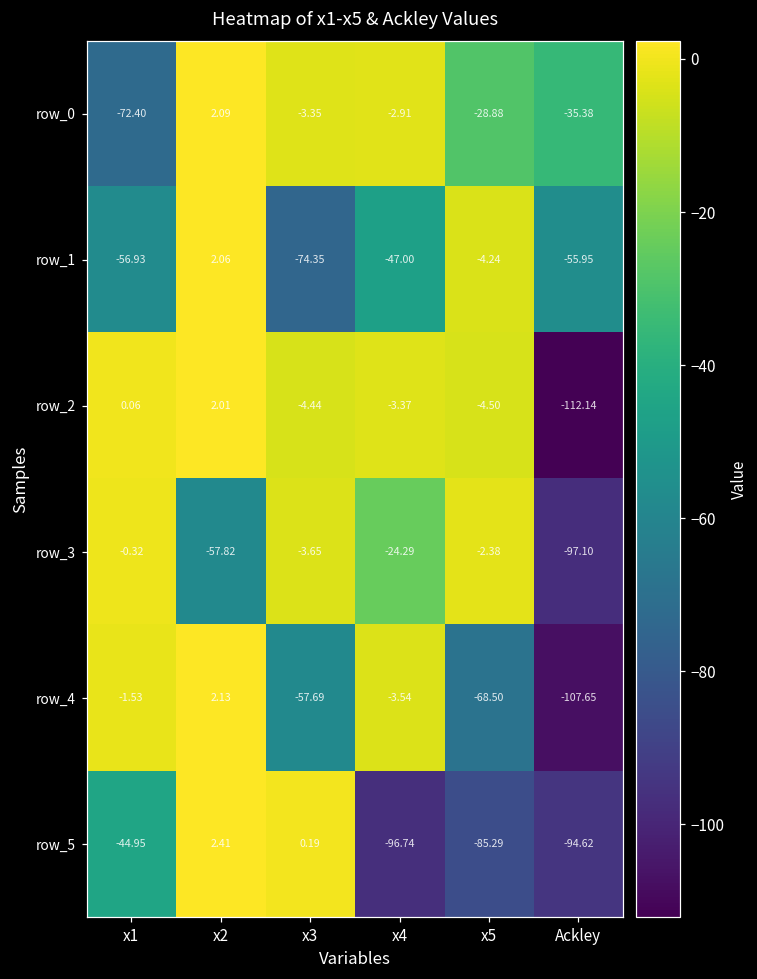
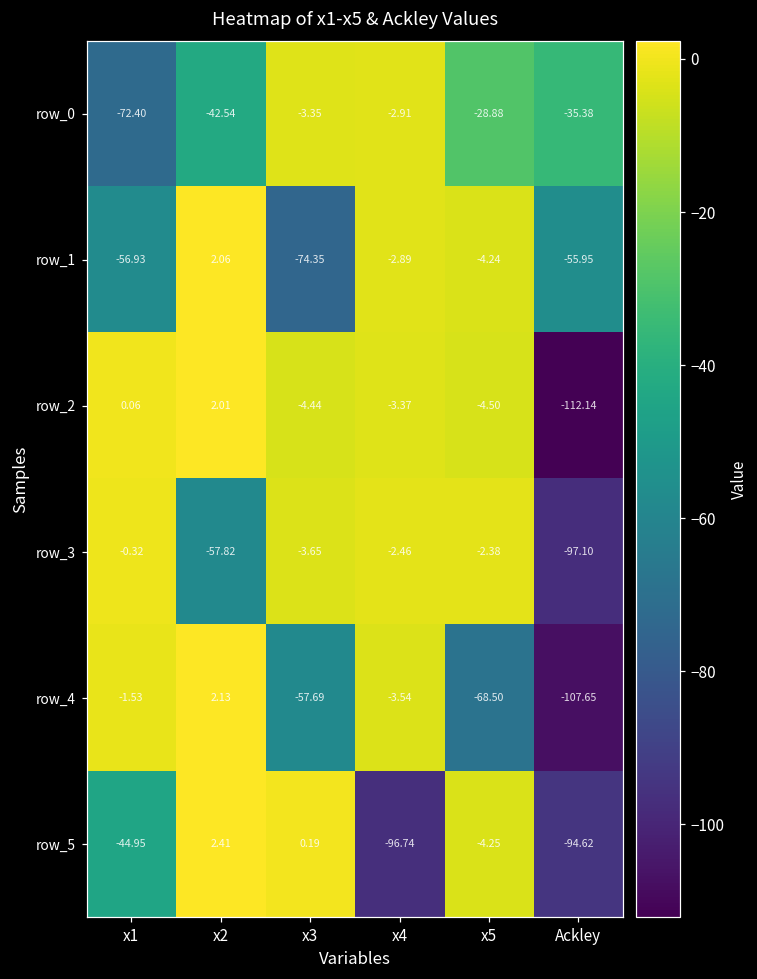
row_0, x2: 2.09 -> -42.54
row_1, x4: -47.00 -> -2.89
row_3, x4: -24.29 -> -2.46
row_5, x5: -85.29 -> -4.25
